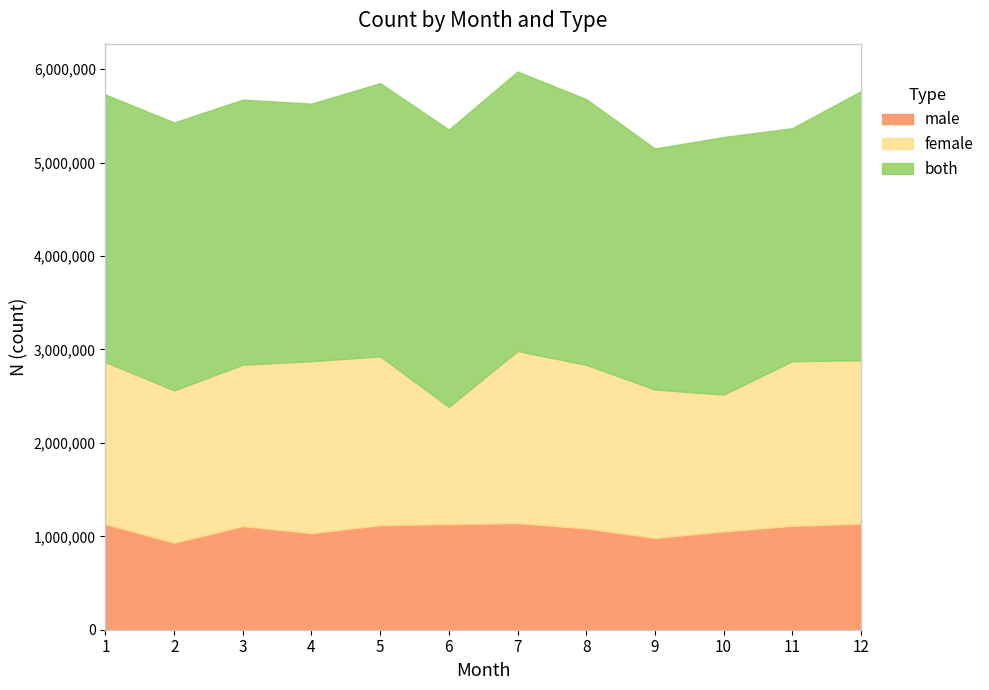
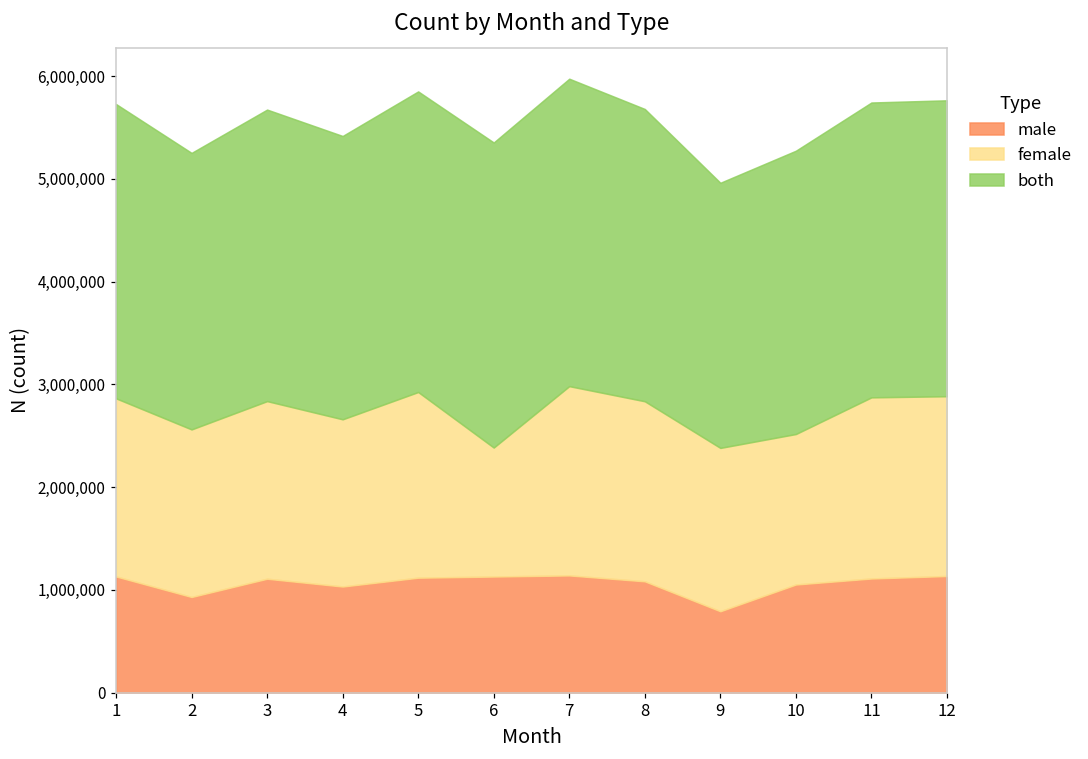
both, 2: 2,900,000 -> 2,700,000
female, 4: 1,800,000 -> 1,600,000
male, 9: 1,000,000 -> 800,000
both, 11: 2,500,000 -> 2,900,000
